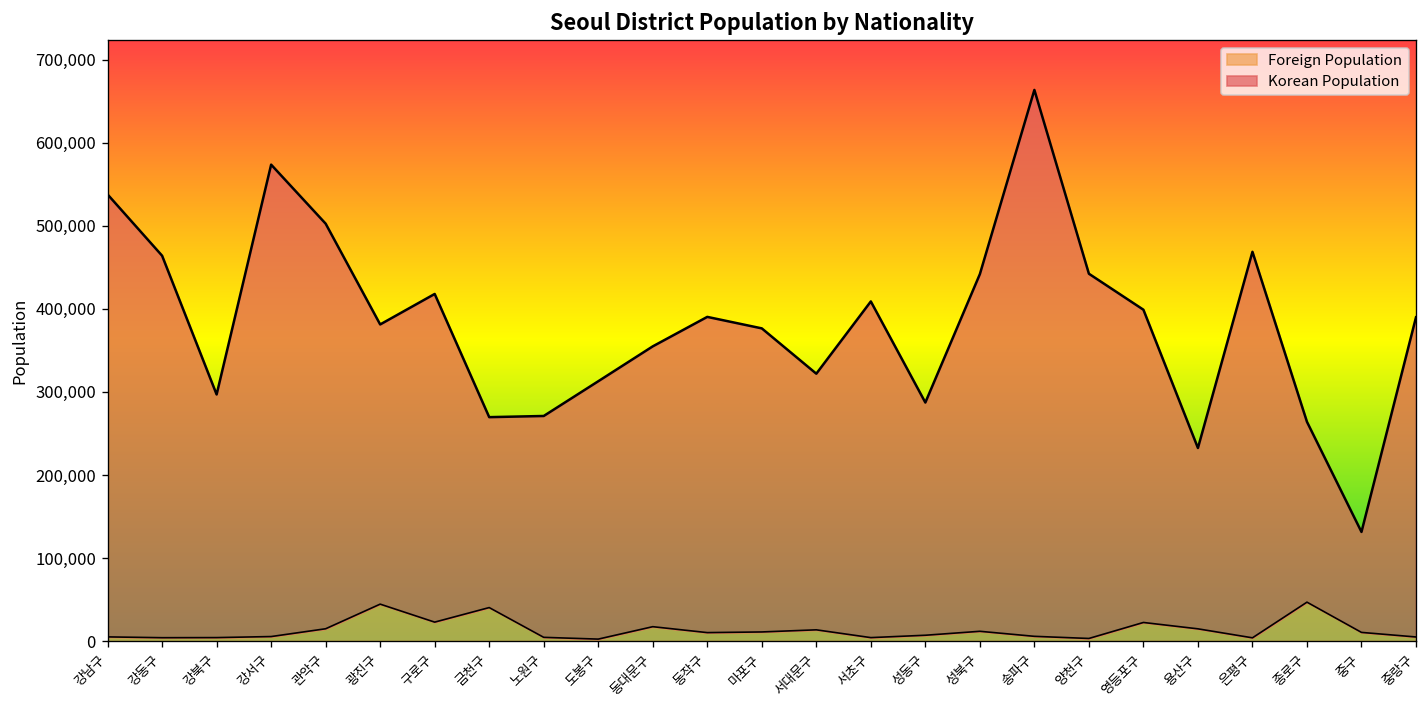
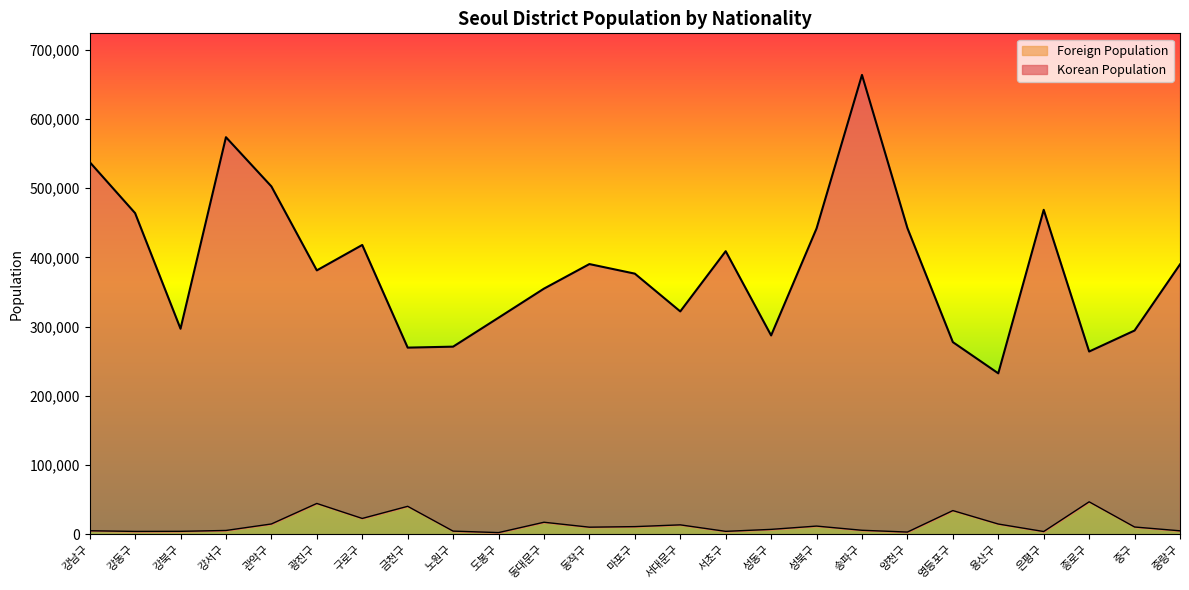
Foreign Population, 영등포구: 20,000 -> 30,000
Korean Population, 영등포구: 380,000 -> 240,000
Korean Population, 중구: 120,000 -> 280,000
